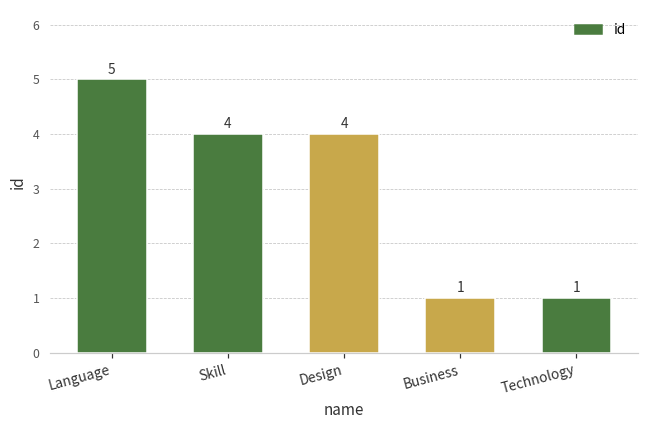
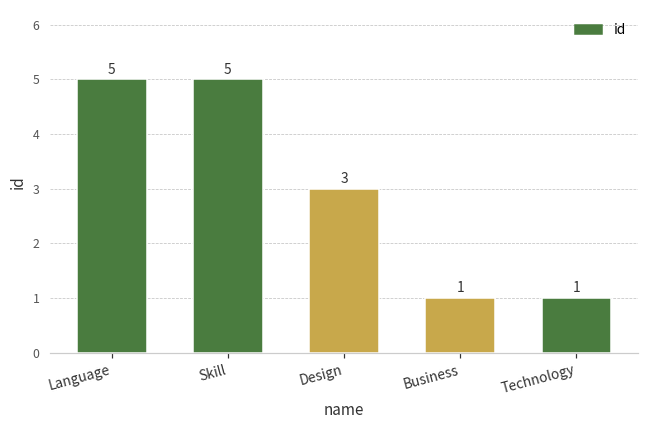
Skill: 4 -> 5
Design: 4 -> 3
